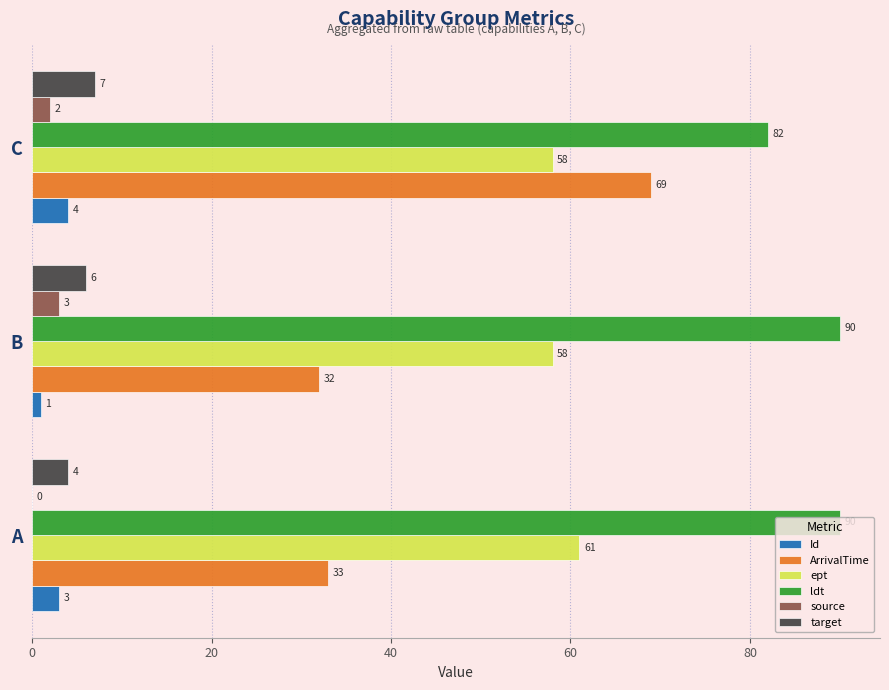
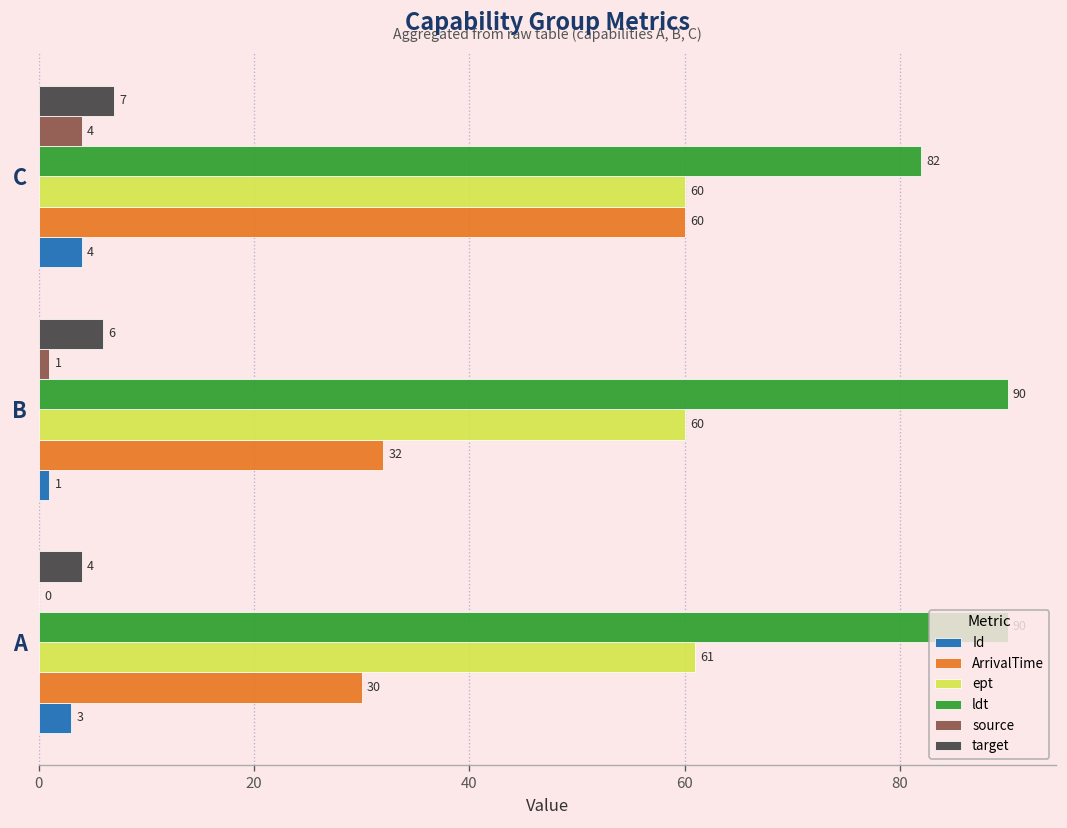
source, C: 2 -> 4
ept, C: 58 -> 60
ArrivalTime, C: 69 -> 60
source, B: 3 -> 1
ept, B: 58 -> 60
ArrivalTime, A: 33 -> 30
